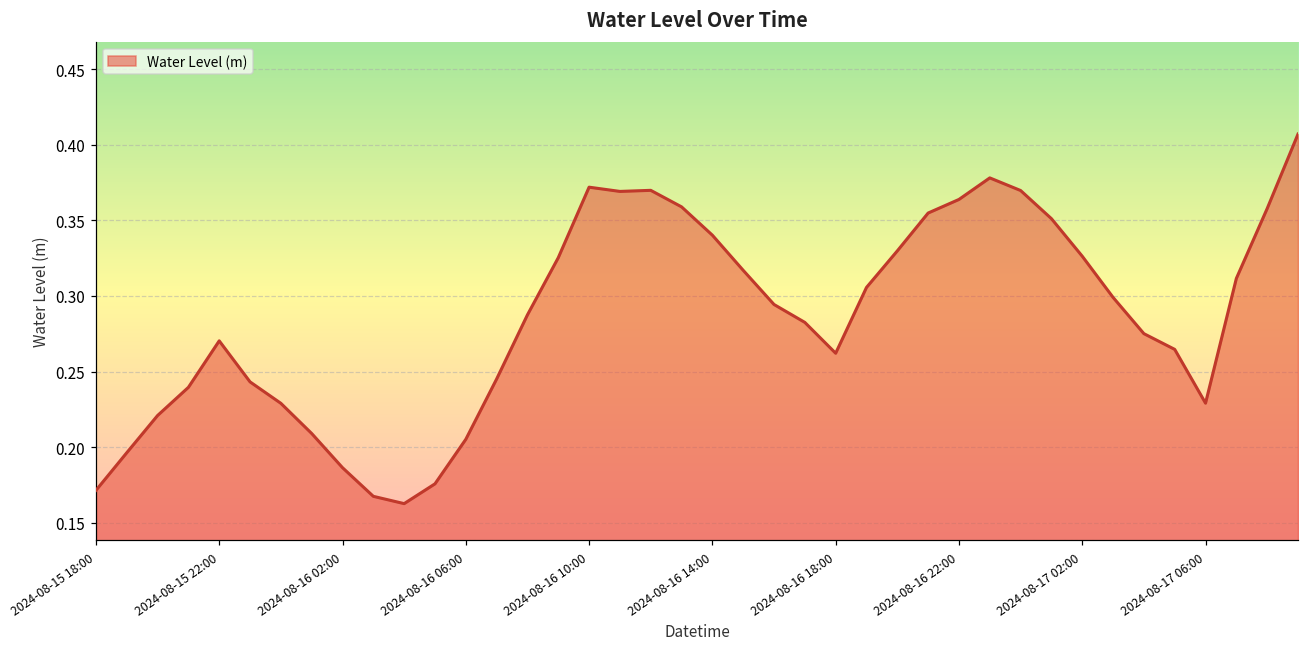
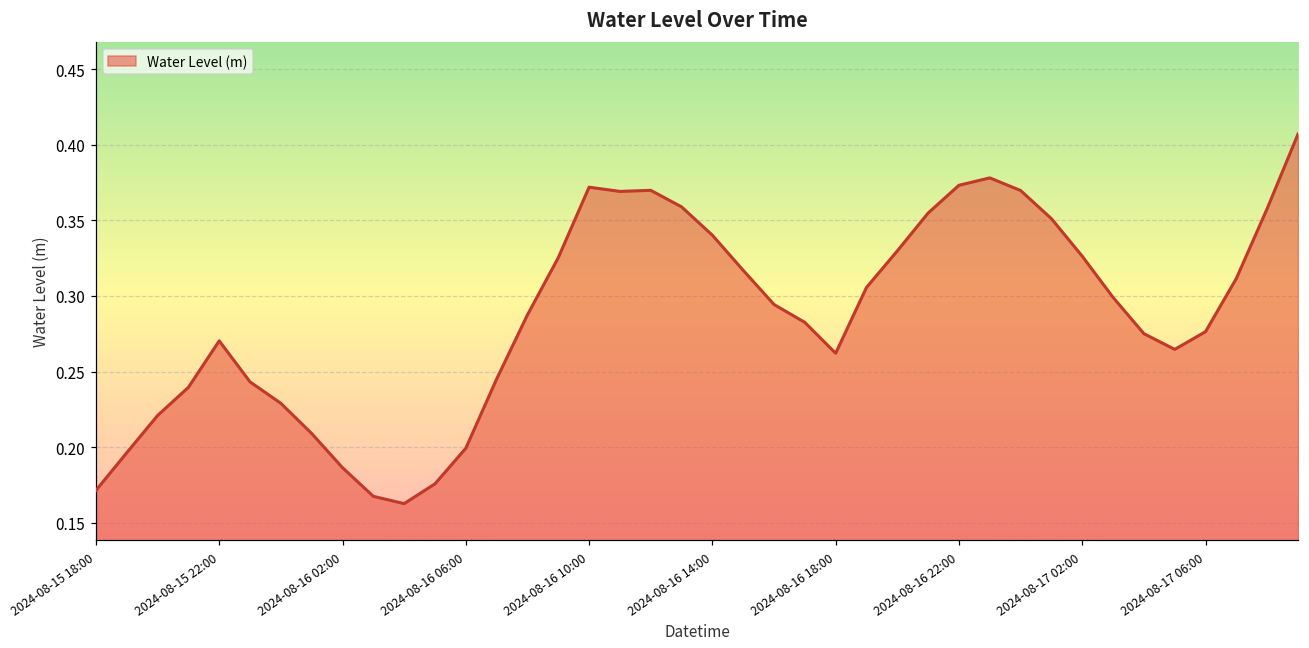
2024-08-16 06:00: 0.205 -> 0.199
2024-08-16 22:00: 0.364 -> 0.373
2024-08-17 06:00: 0.229 -> 0.276
